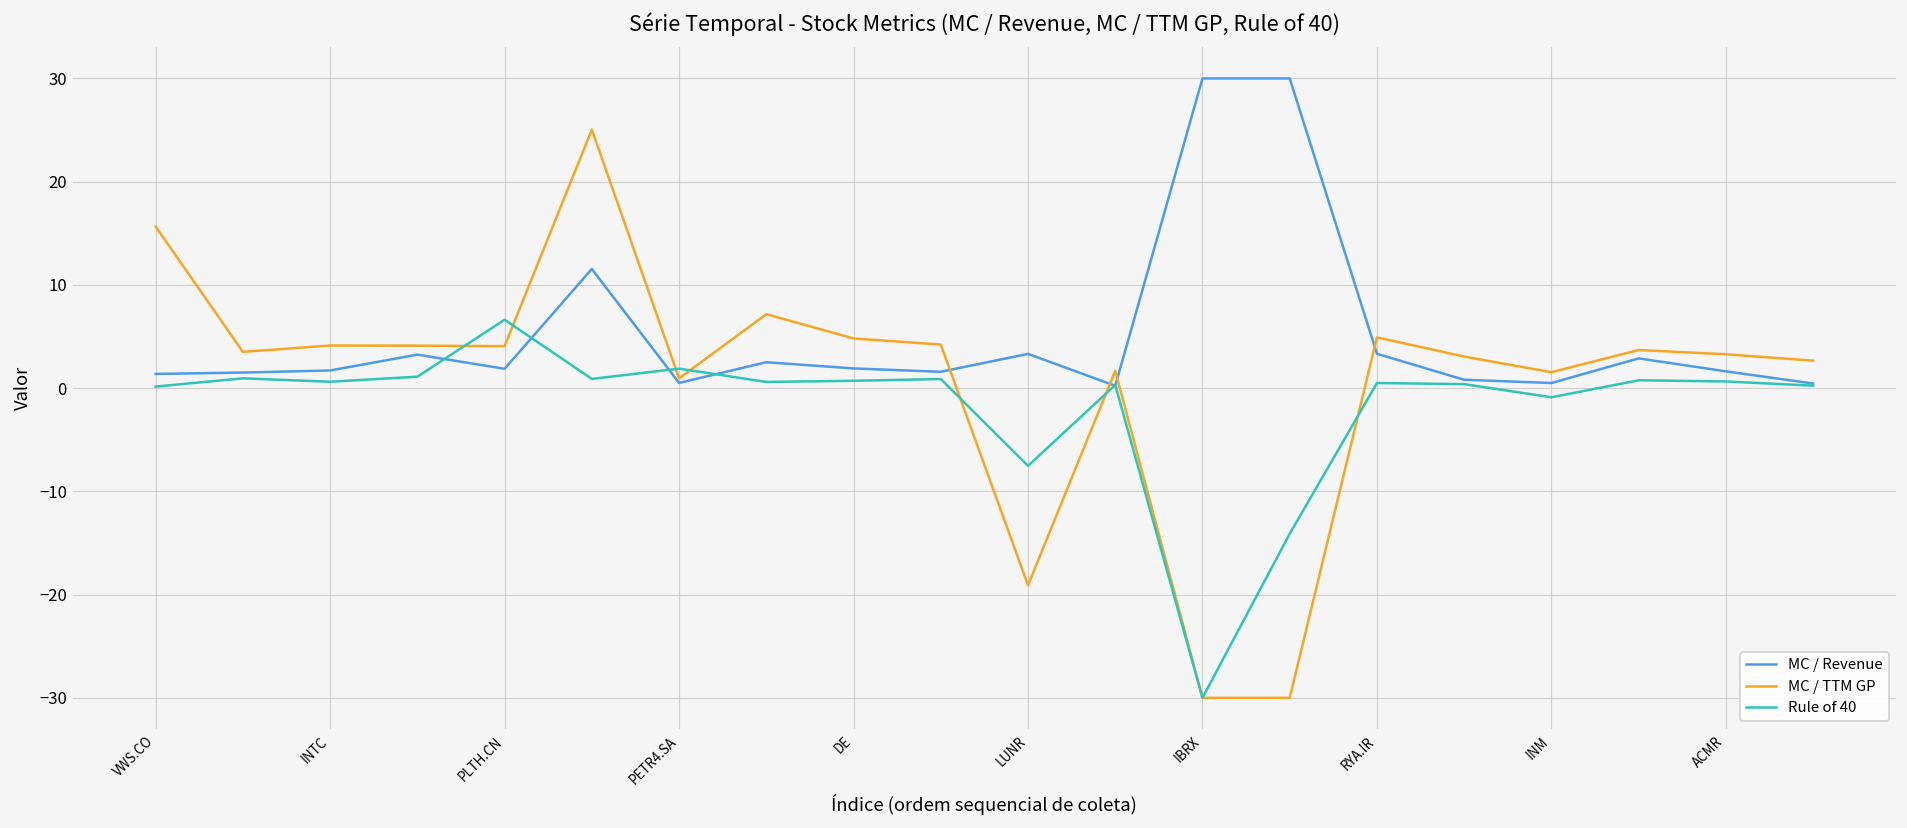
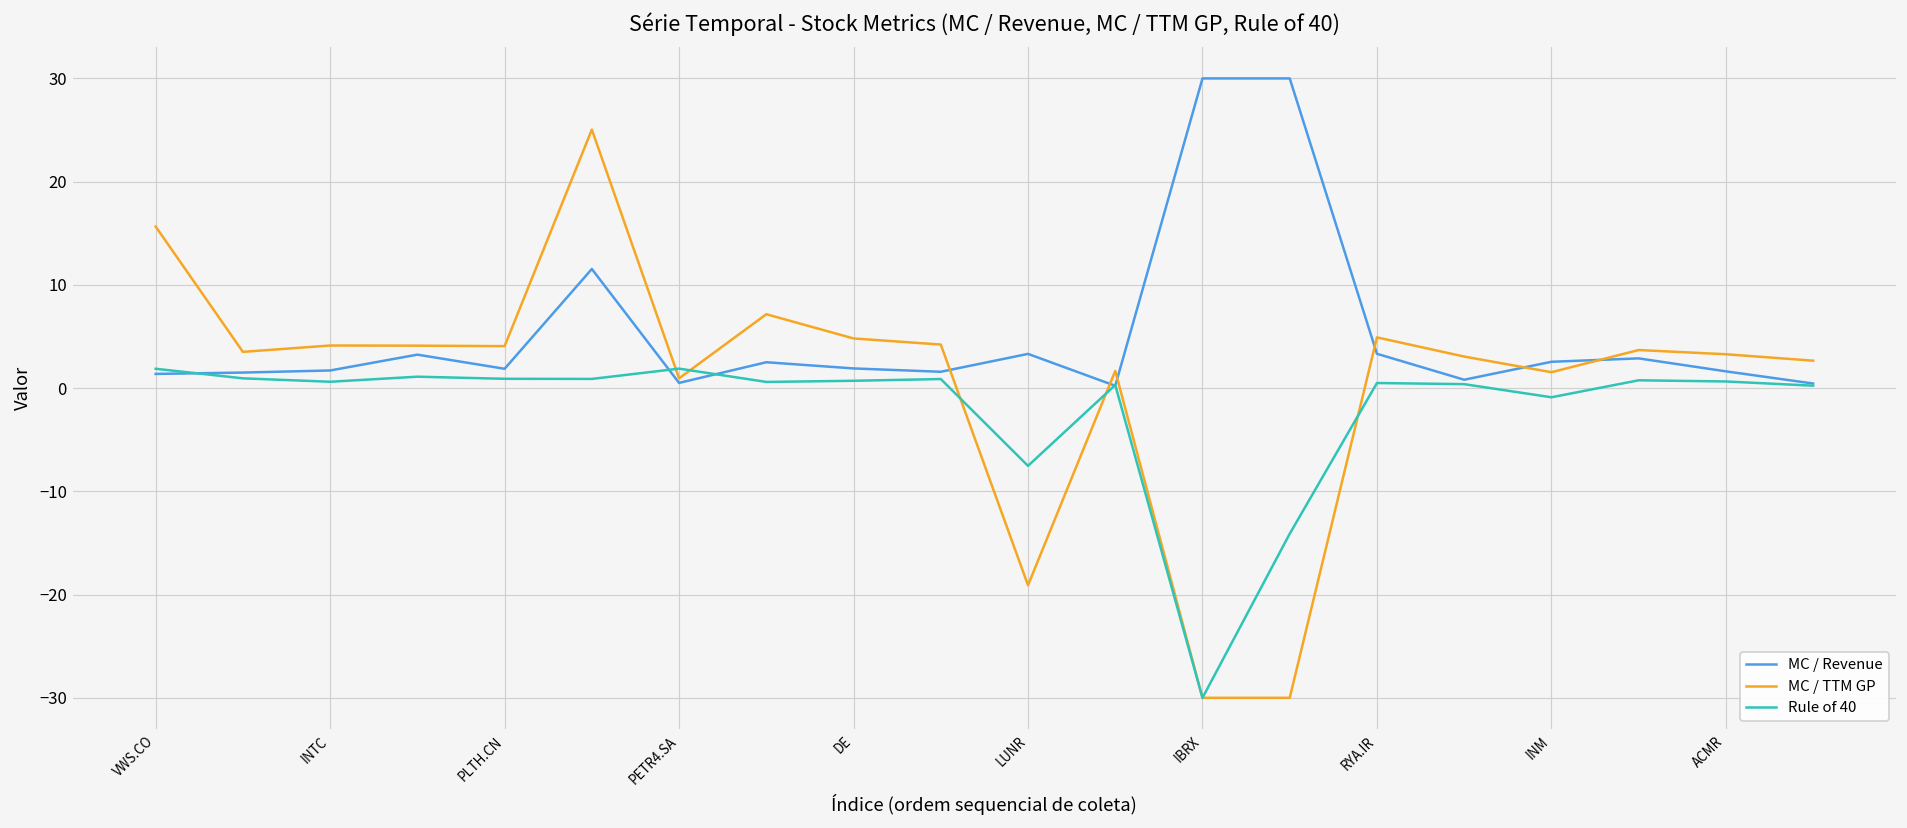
Rule of 40, VWS.CO: 0 -> 2
Rule of 40, PLTH.CN: 7 -> 1
MC / Revenue, INM: 0 -> 3
